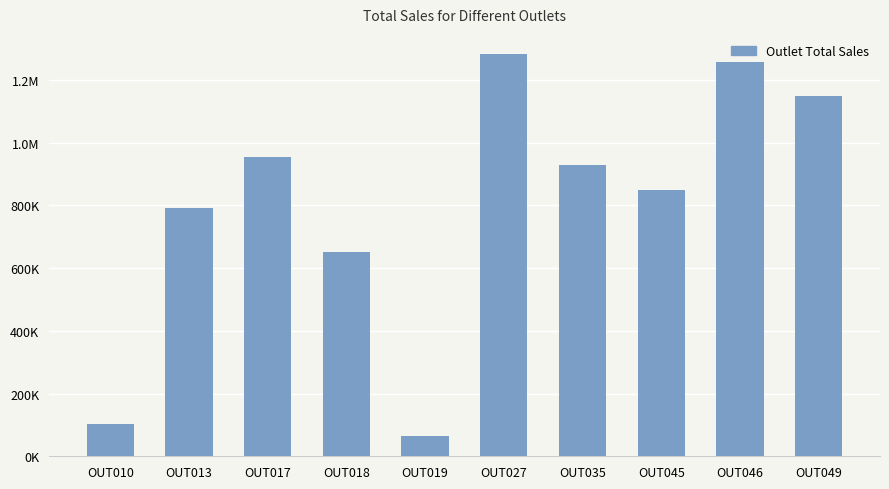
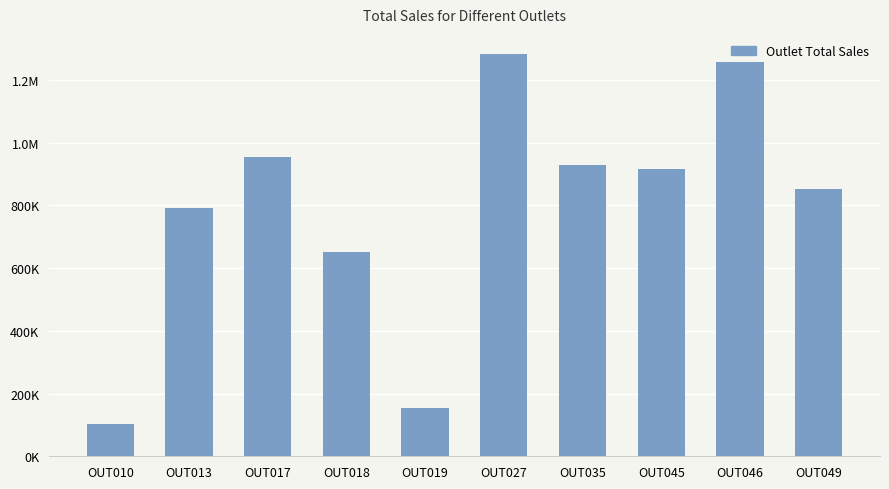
OUT019: 60000 -> 150000
OUT045: 850000 -> 920000
OUT049: 1150000 -> 850000
